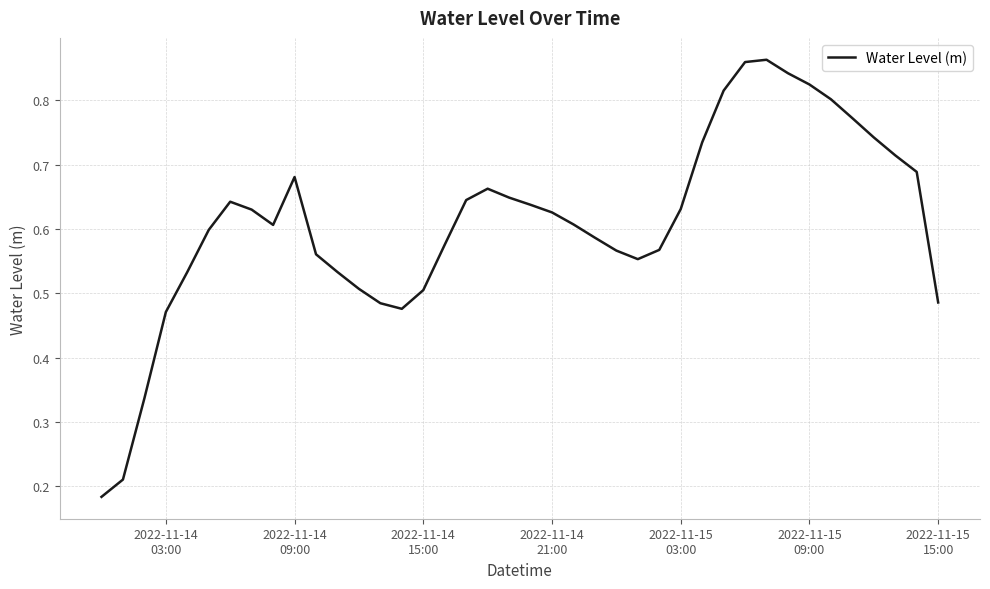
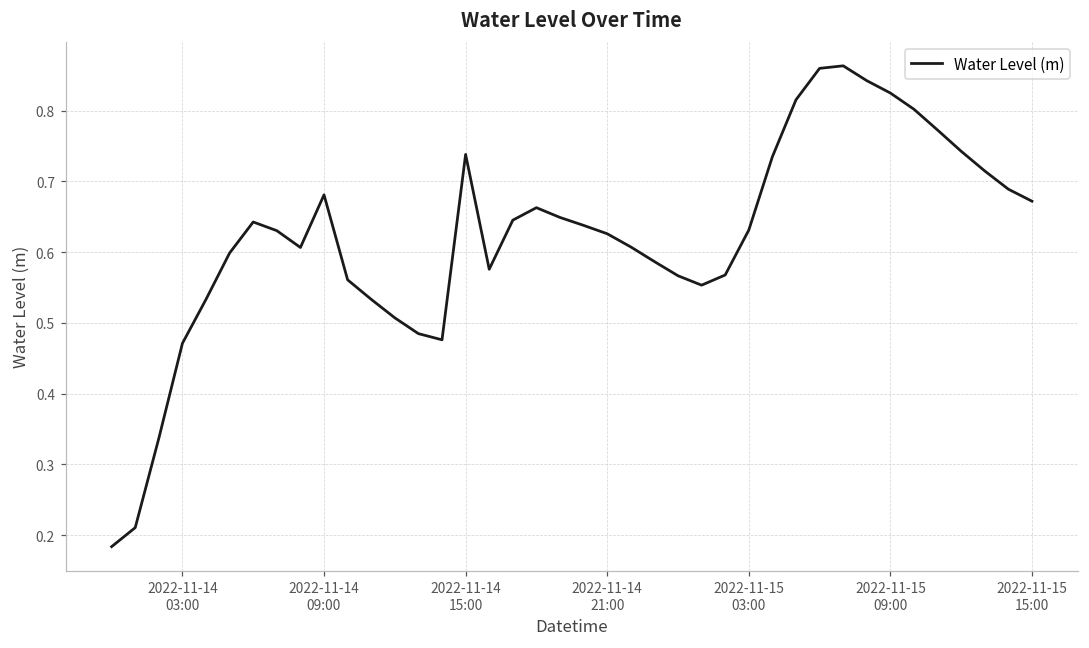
2022-11-14 15:00: 0.51 -> 0.74
2022-11-15 15:00: 0.49 -> 0.67
